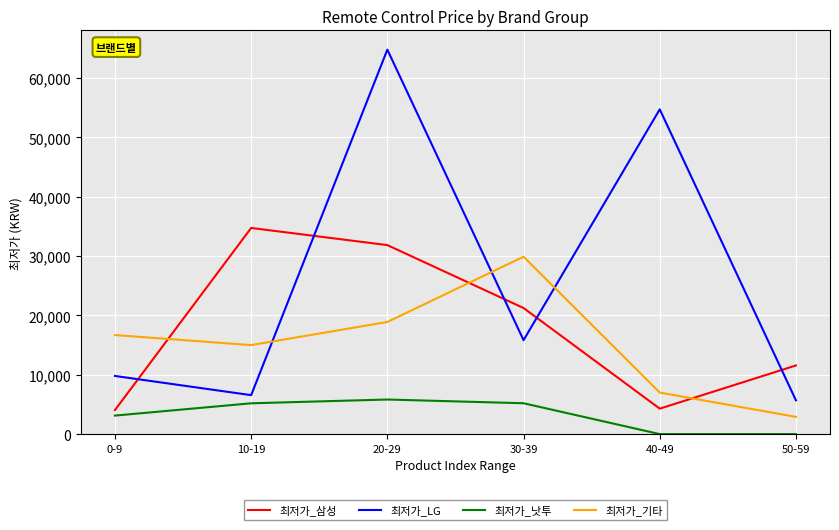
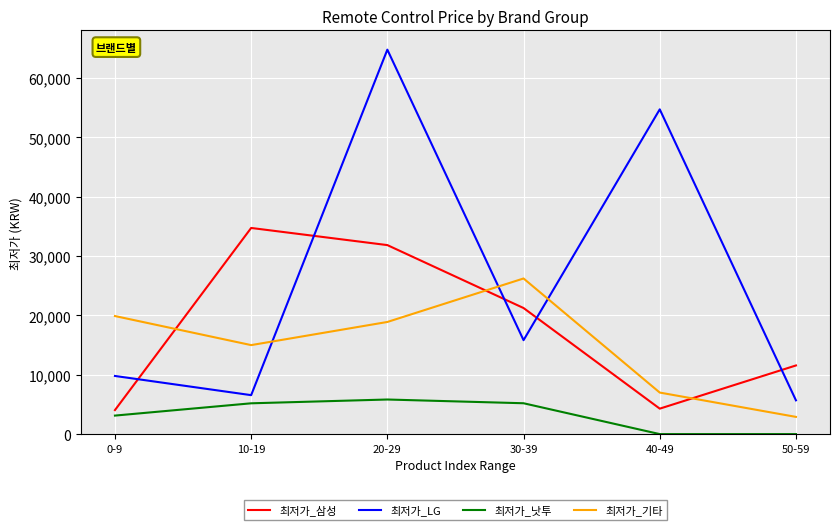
최저가_기타, 0-9: 17,000 -> 20,000
최저가_기타, 30-39: 30,000 -> 26,000
